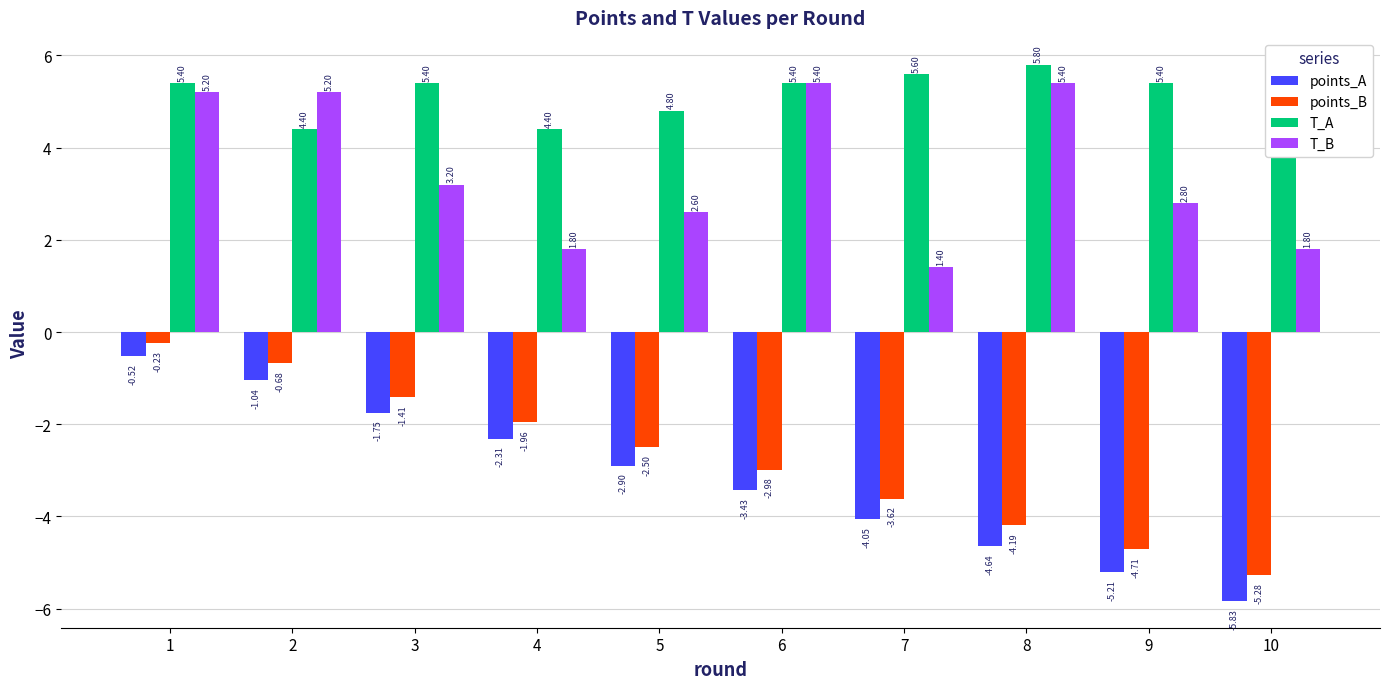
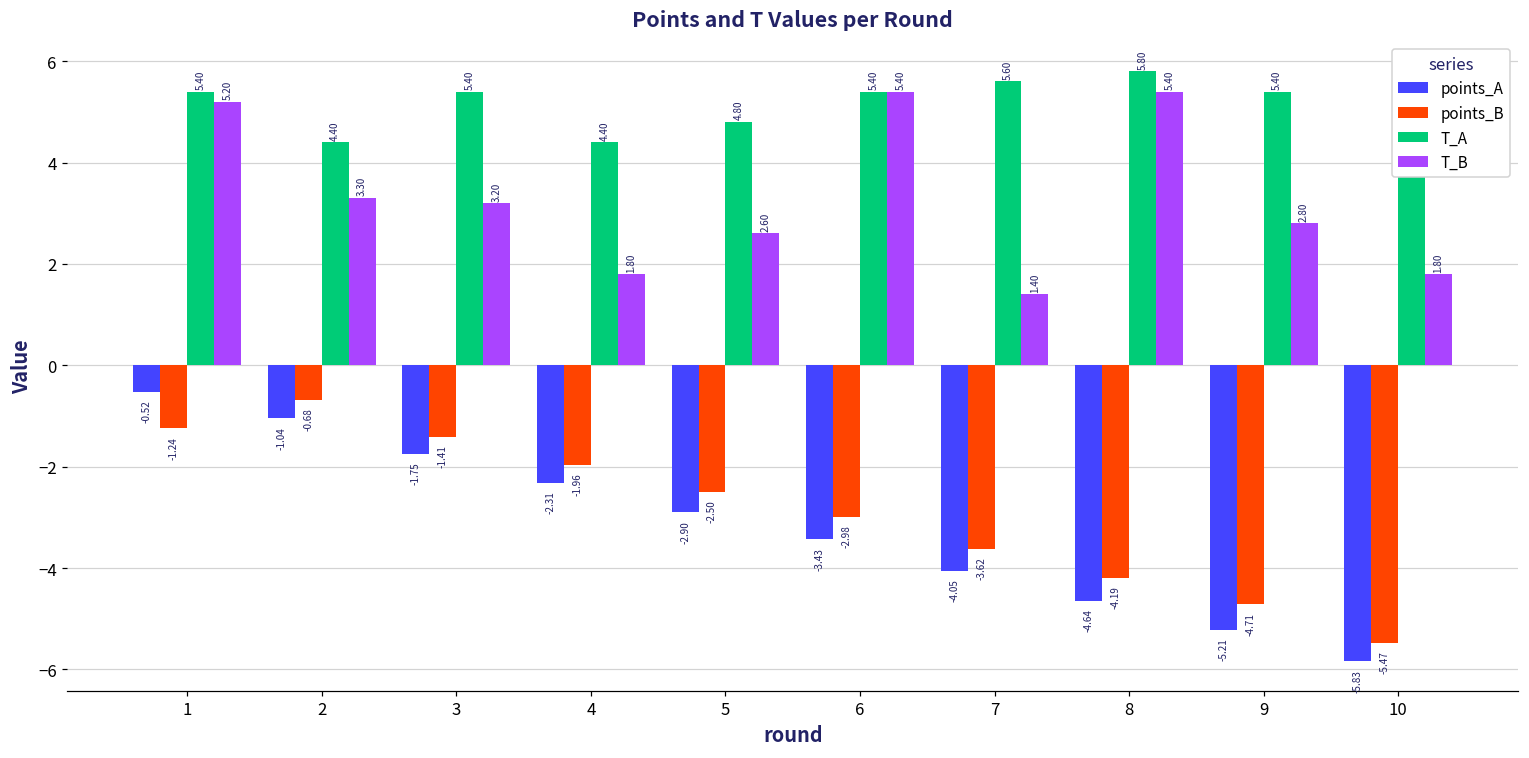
points_B, 1: -0.23 -> -1.24
T_B, 2: 5.20 -> 3.30
points_B, 10: -5.28 -> -5.47
